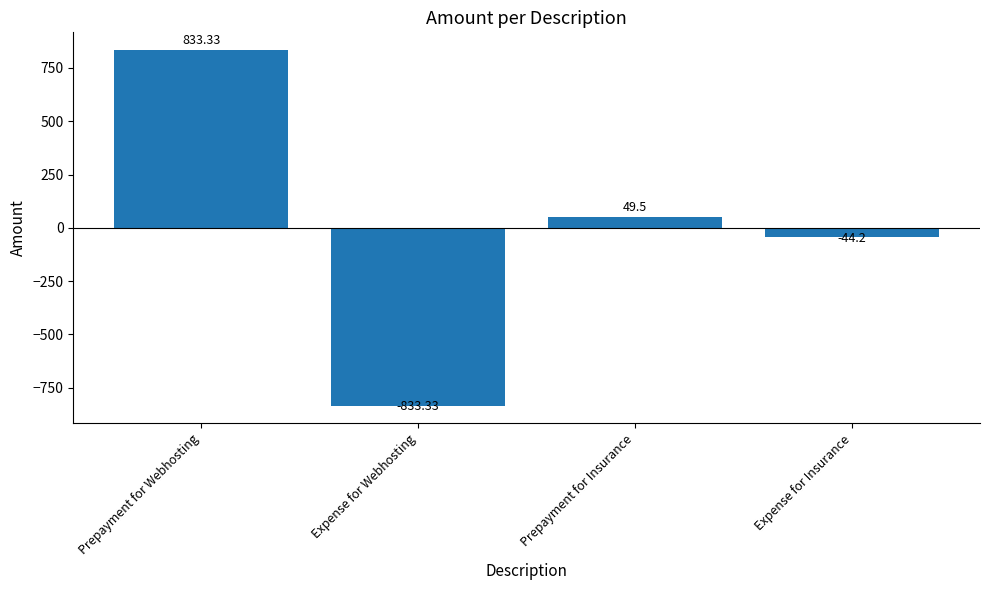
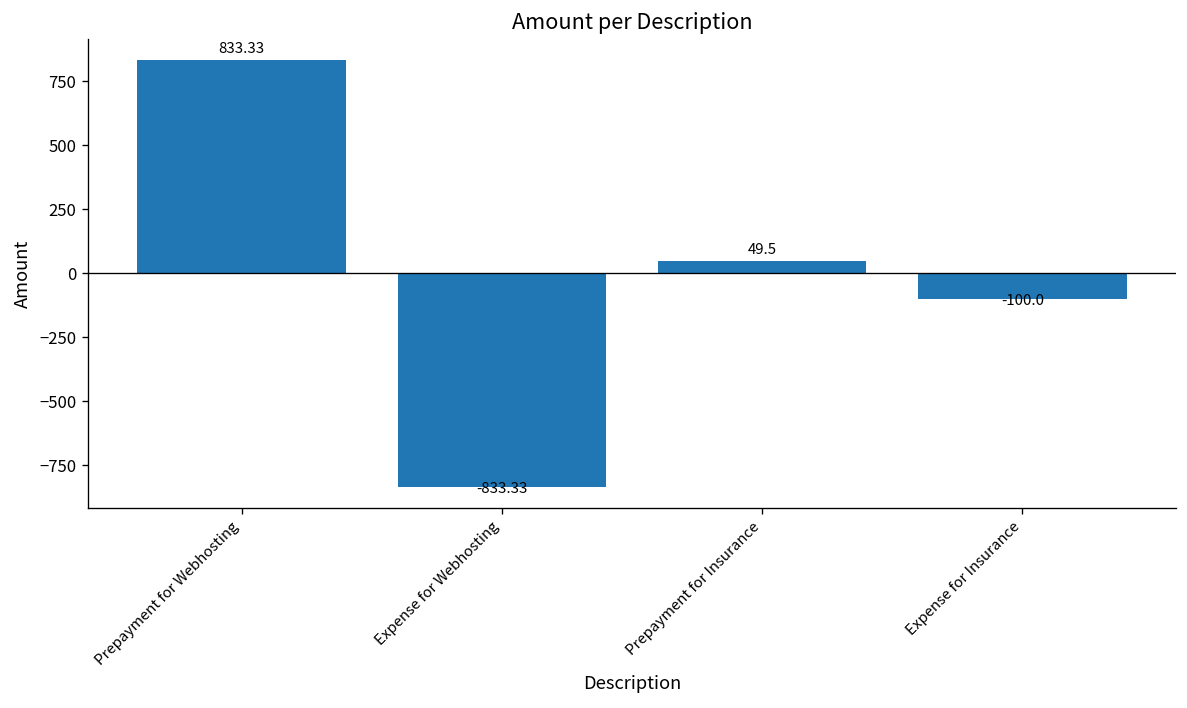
Expense for Insurance: -44.2 -> -100.0
